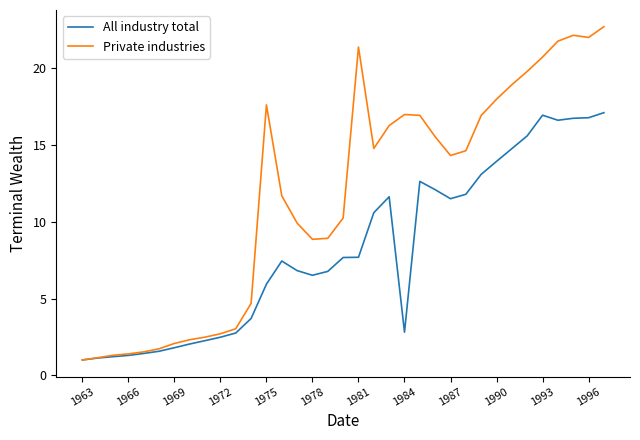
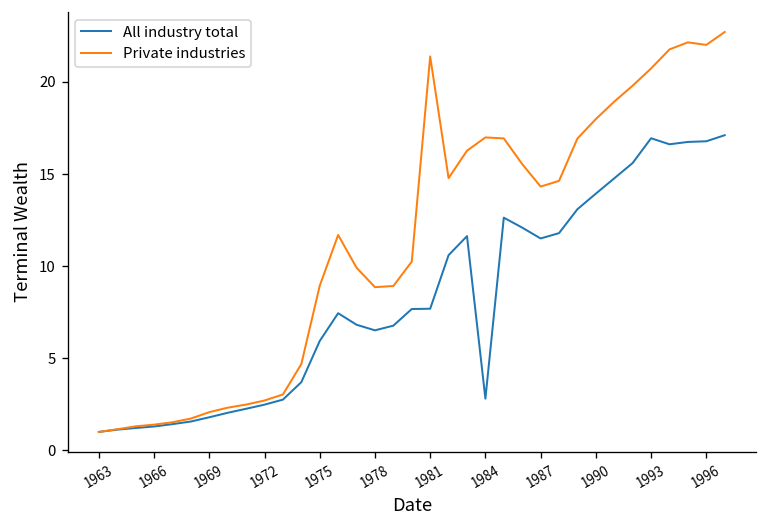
Private industries, 1975: 17.6 -> 8.9
